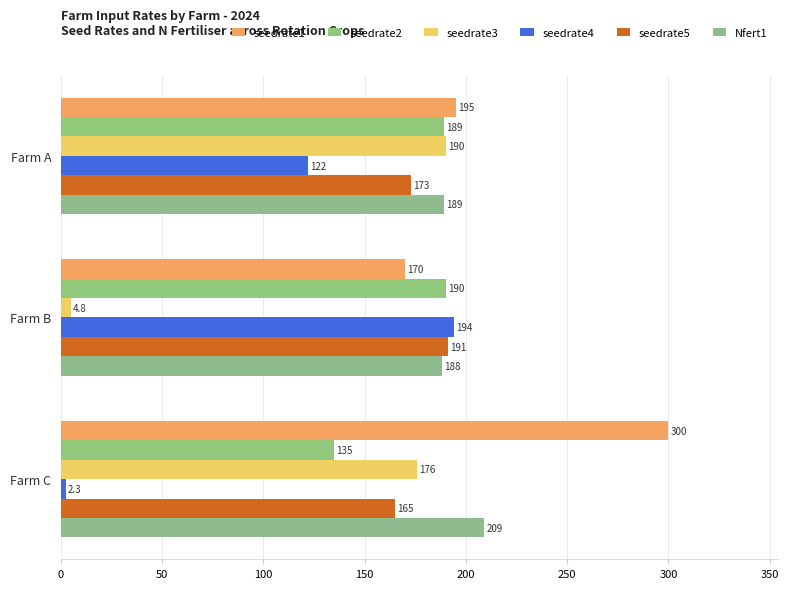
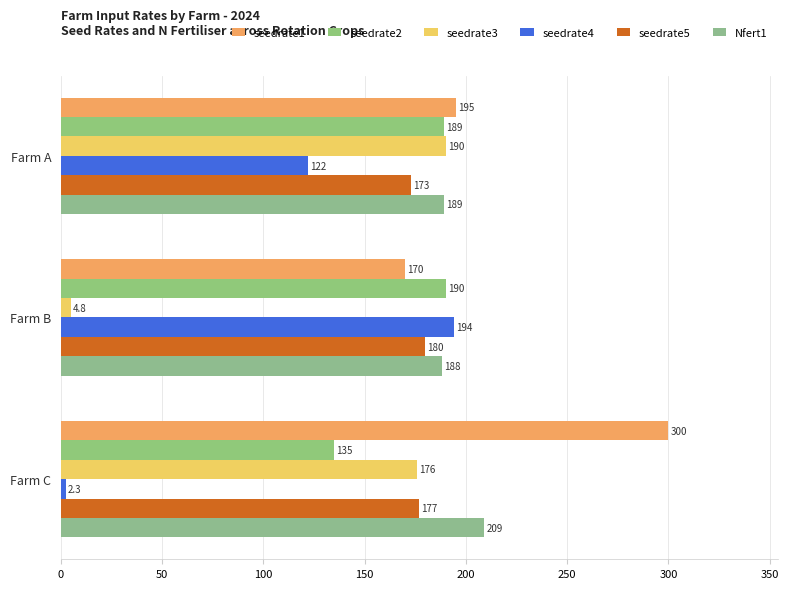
seedrate5, Farm B: 191 -> 180
seedrate5, Farm C: 165 -> 177
